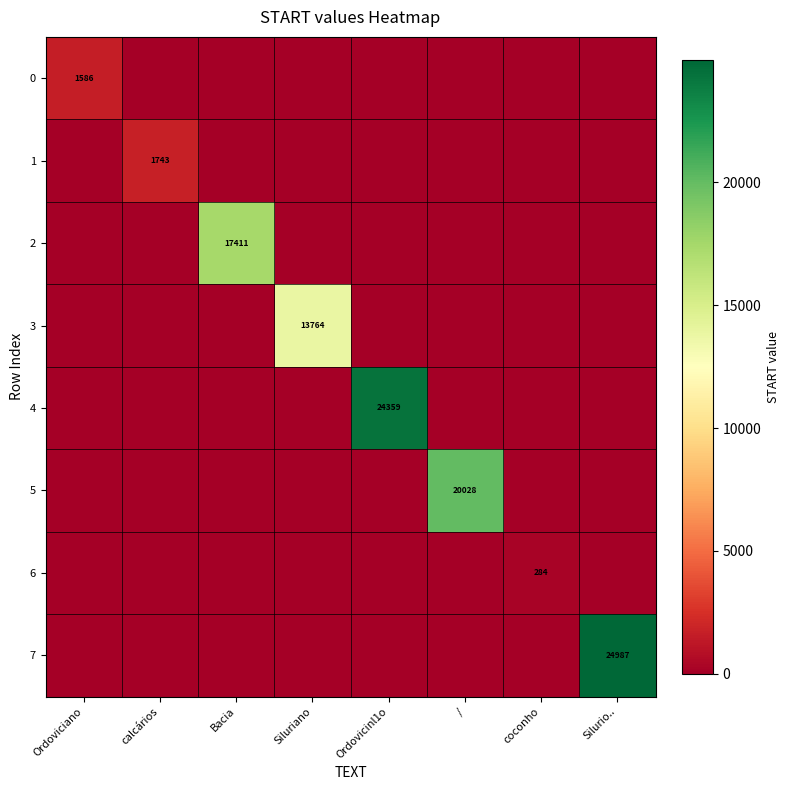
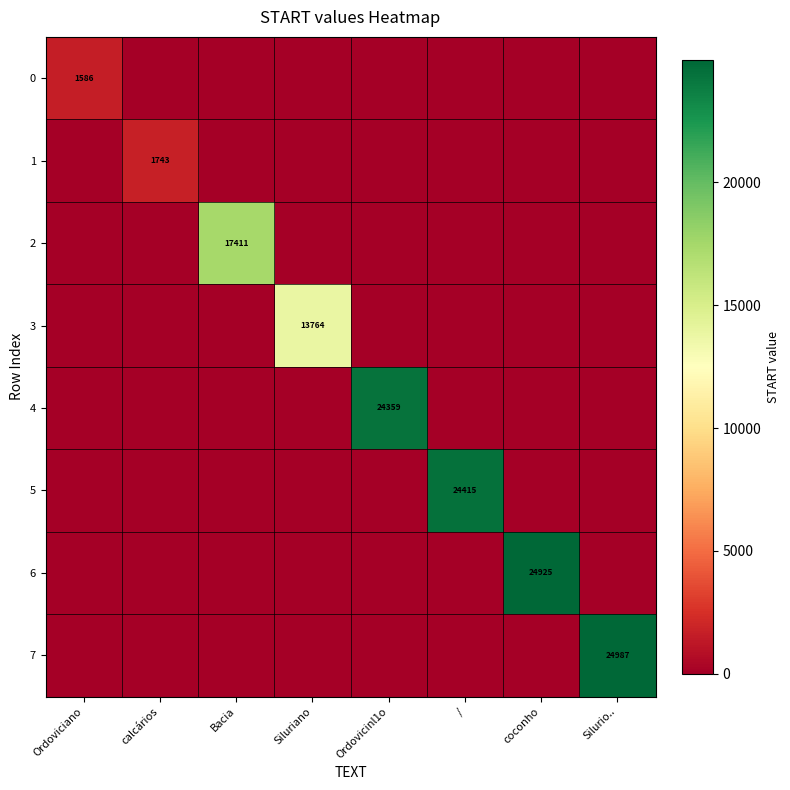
5, /: 20028 -> 24415
6, coconho: 284 -> 24925
